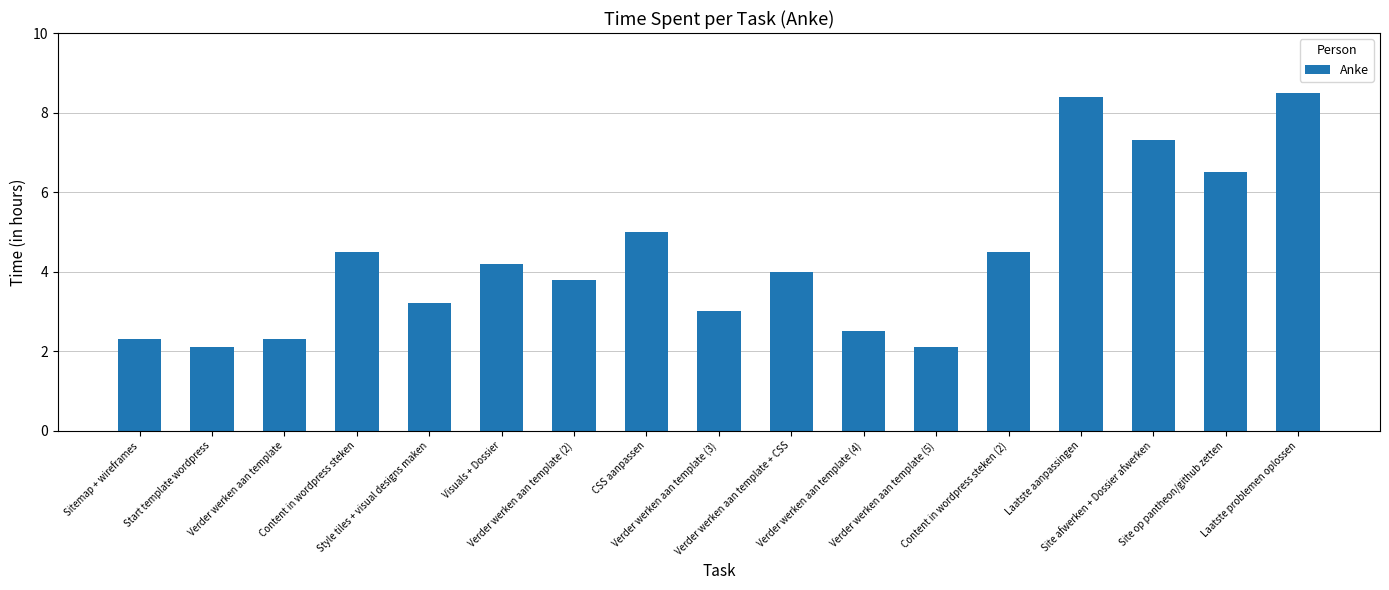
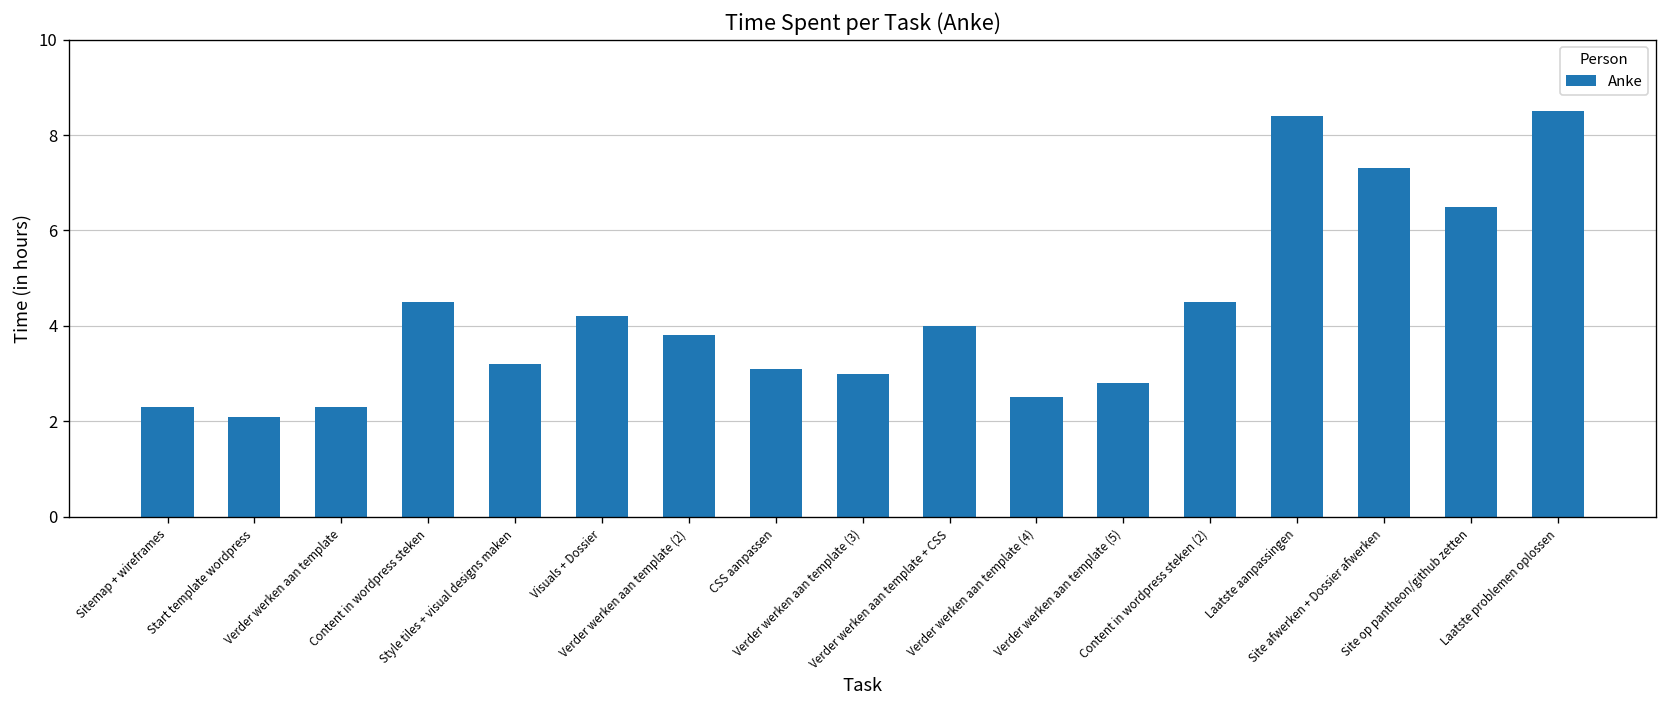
CSS aanpassen: 5.0 -> 3.1
Verder werken aan template (5): 2.1 -> 2.8
